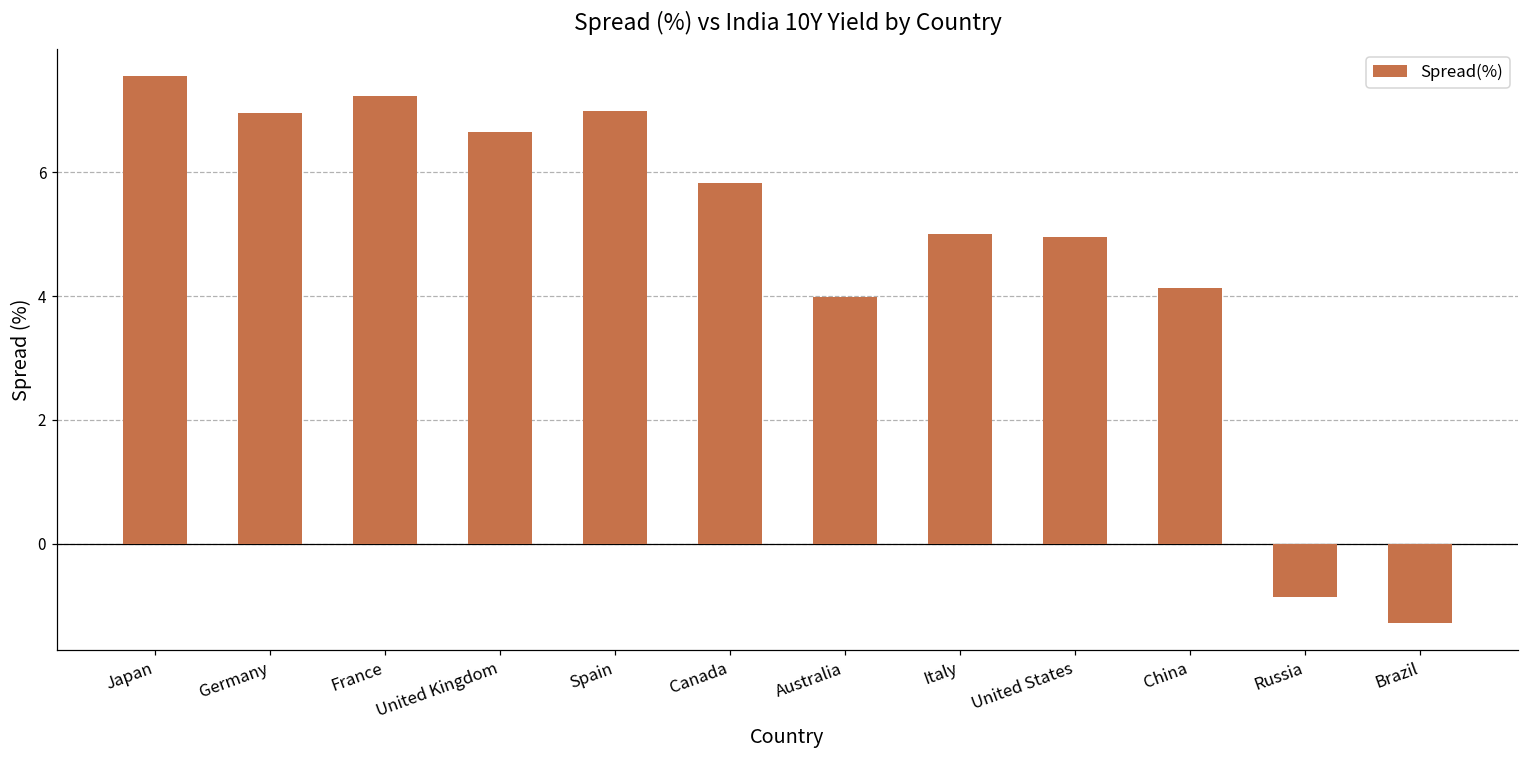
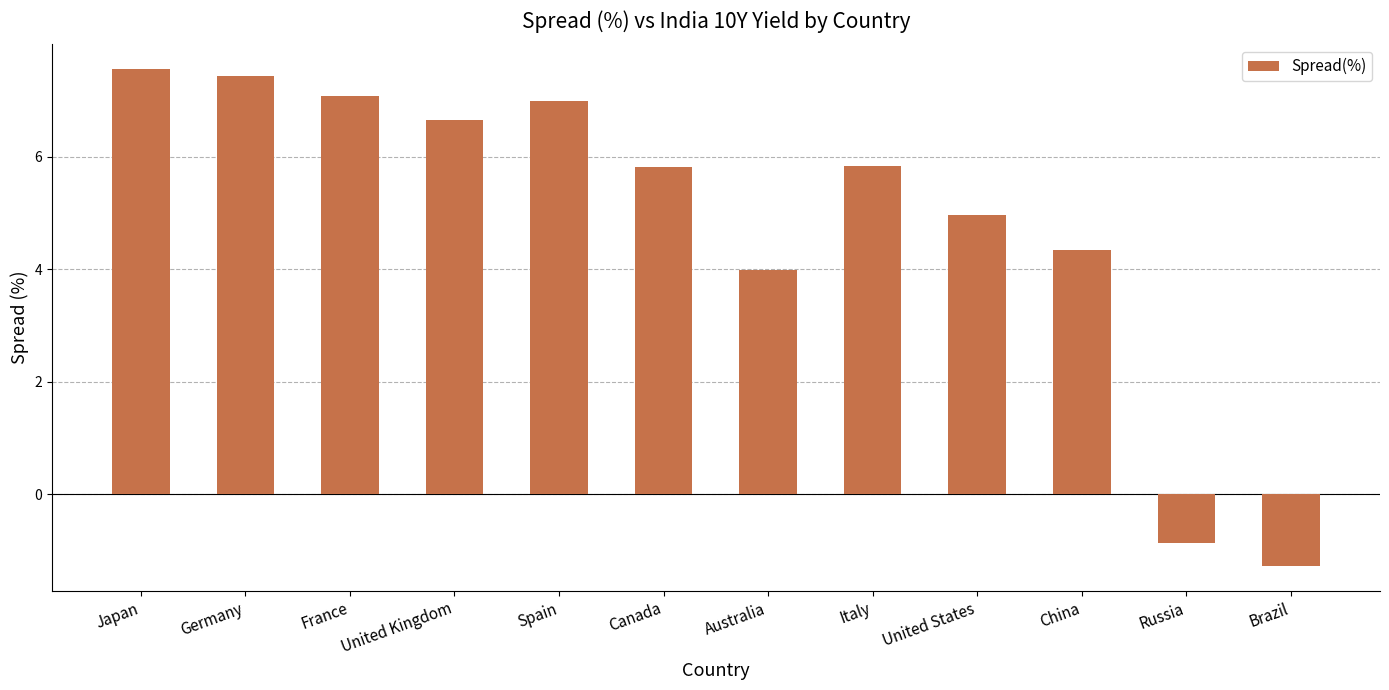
Germany: 7.0 -> 7.4
France: 7.2 -> 7.1
Italy: 5.0 -> 5.8
China: 4.1 -> 4.3
